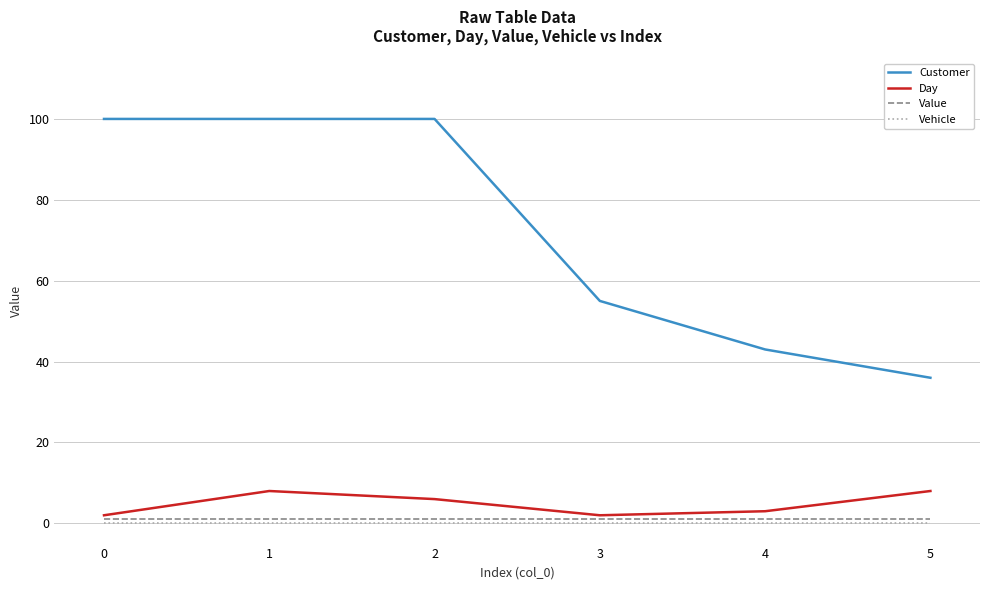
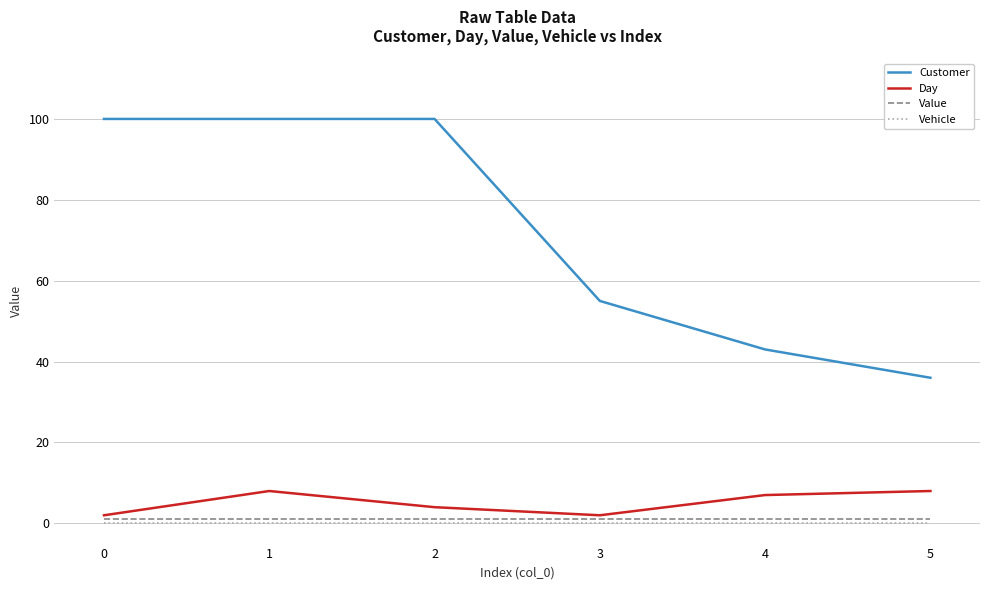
Day, 2: 6 -> 4
Day, 4: 3 -> 7
